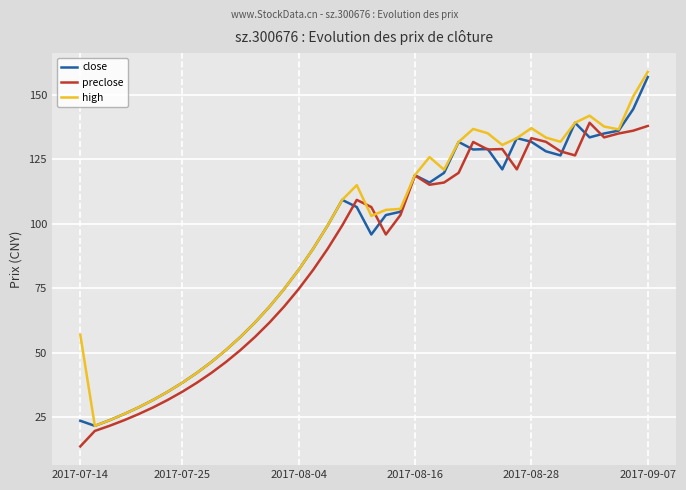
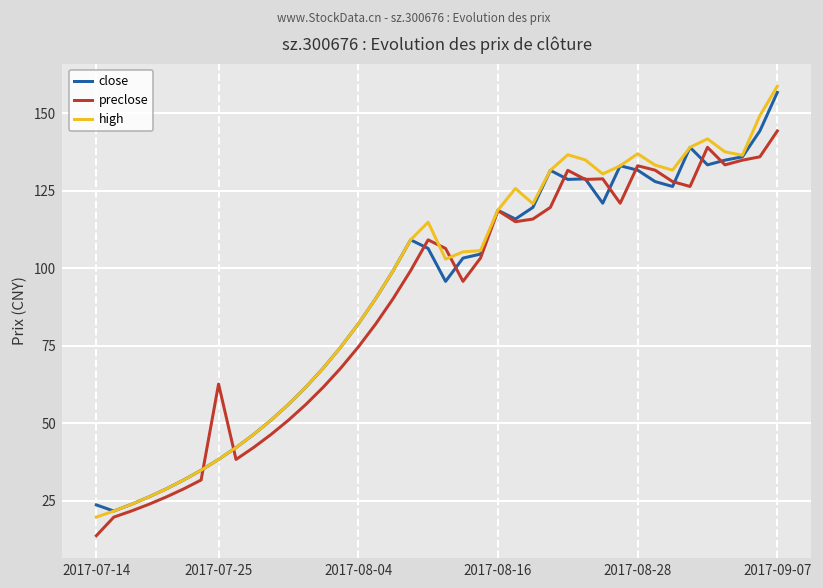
high, 2017-07-14: 57 -> 20
preclose, 2017-07-25: 35 -> 63
preclose, 2017-09-07: 138 -> 144
